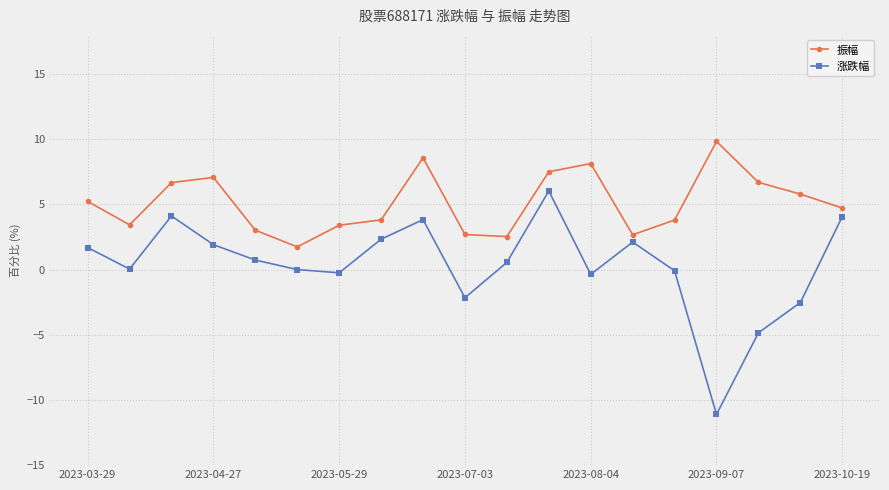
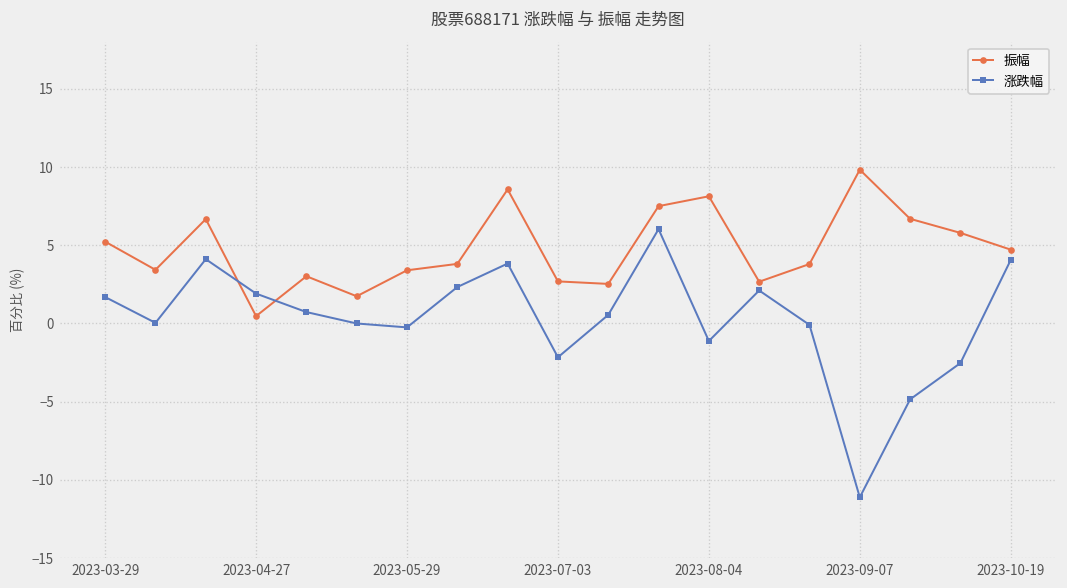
振幅, 2023-04-27: 7.1 -> 0.5
涨跌幅, 2023-08-04: -0.4 -> -1.1
